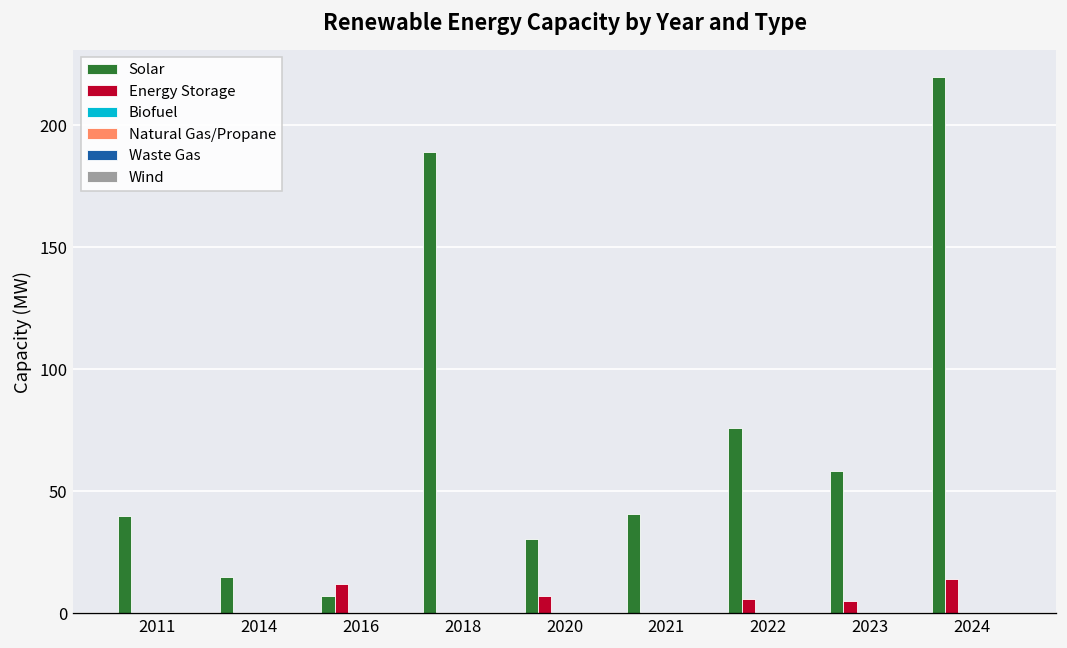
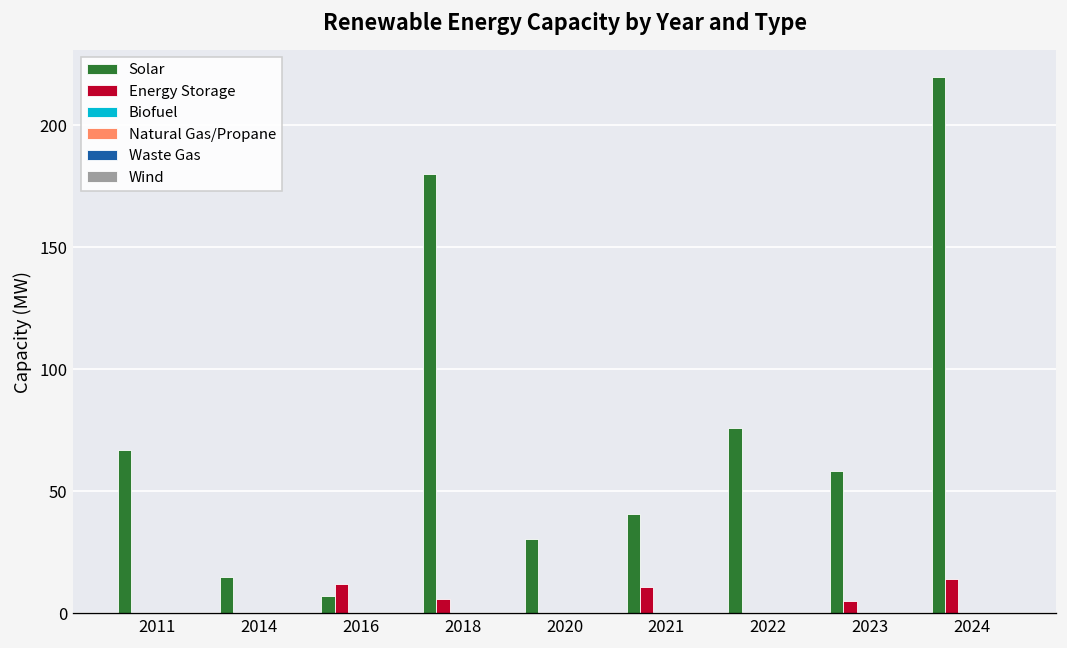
Solar, 2011: 40 -> 67
Solar, 2018: 189 -> 180
Energy Storage, 2018: 0 -> 6
Energy Storage, 2020: 7 -> 0
Energy Storage, 2021: 0 -> 11
Energy Storage, 2022: 6 -> 0
